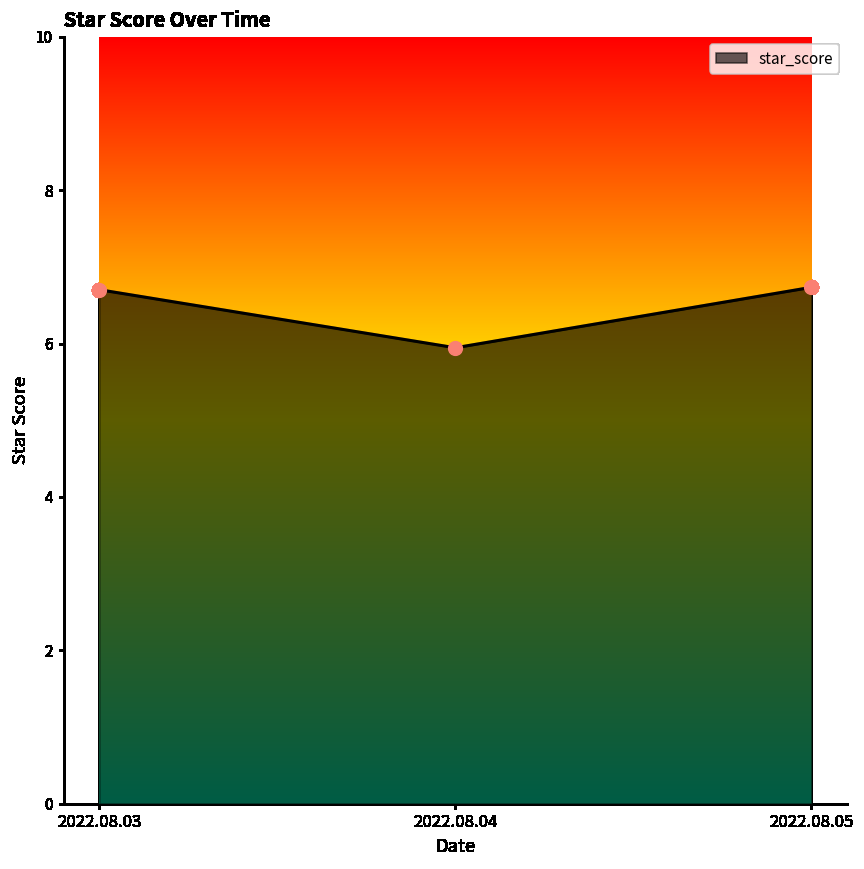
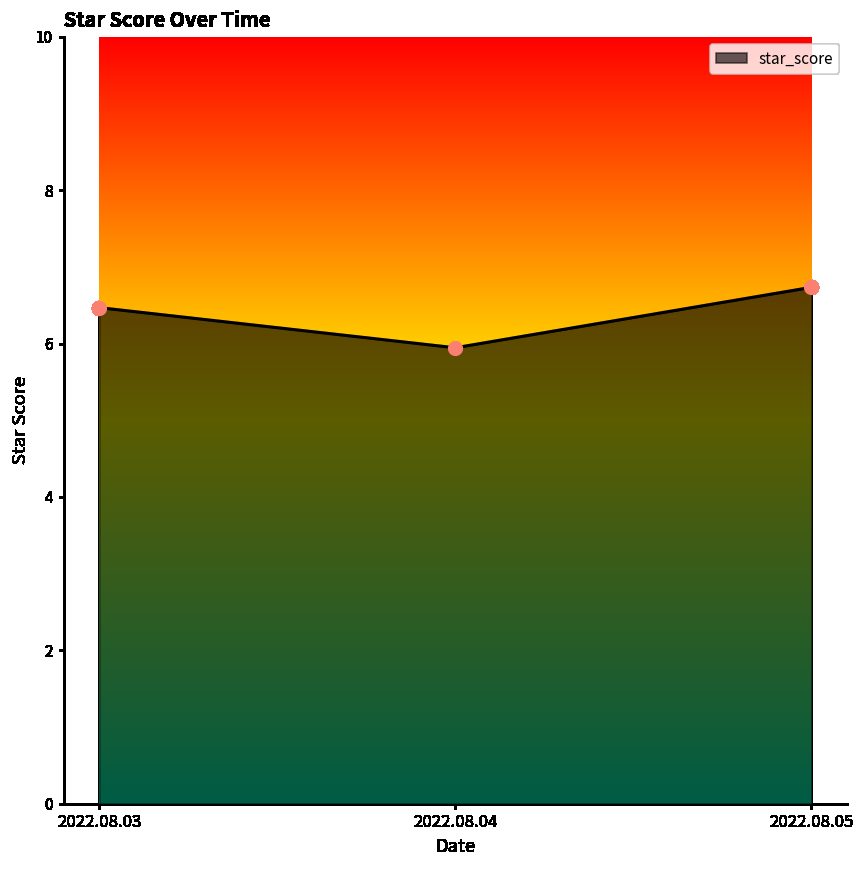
2022.08.03: 6.7 -> 6.5
